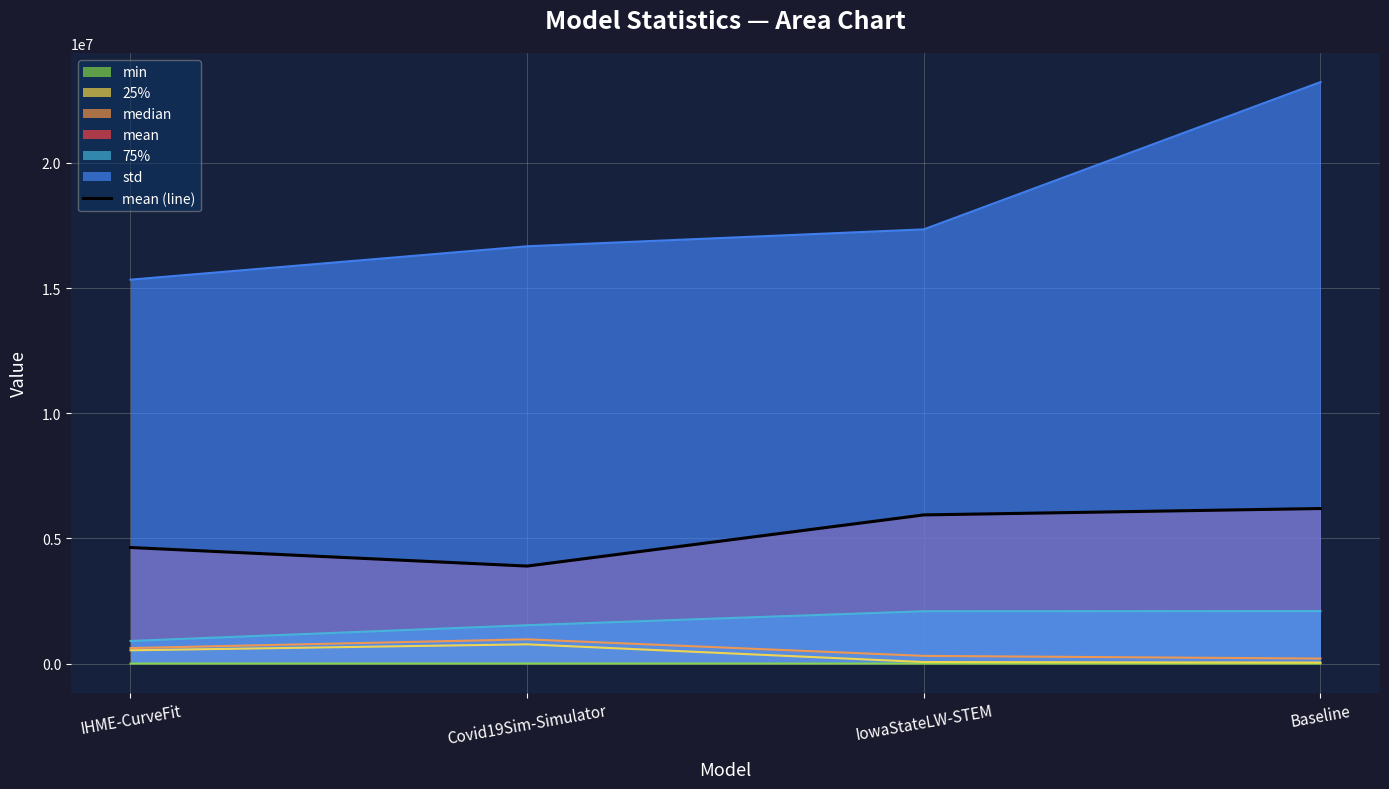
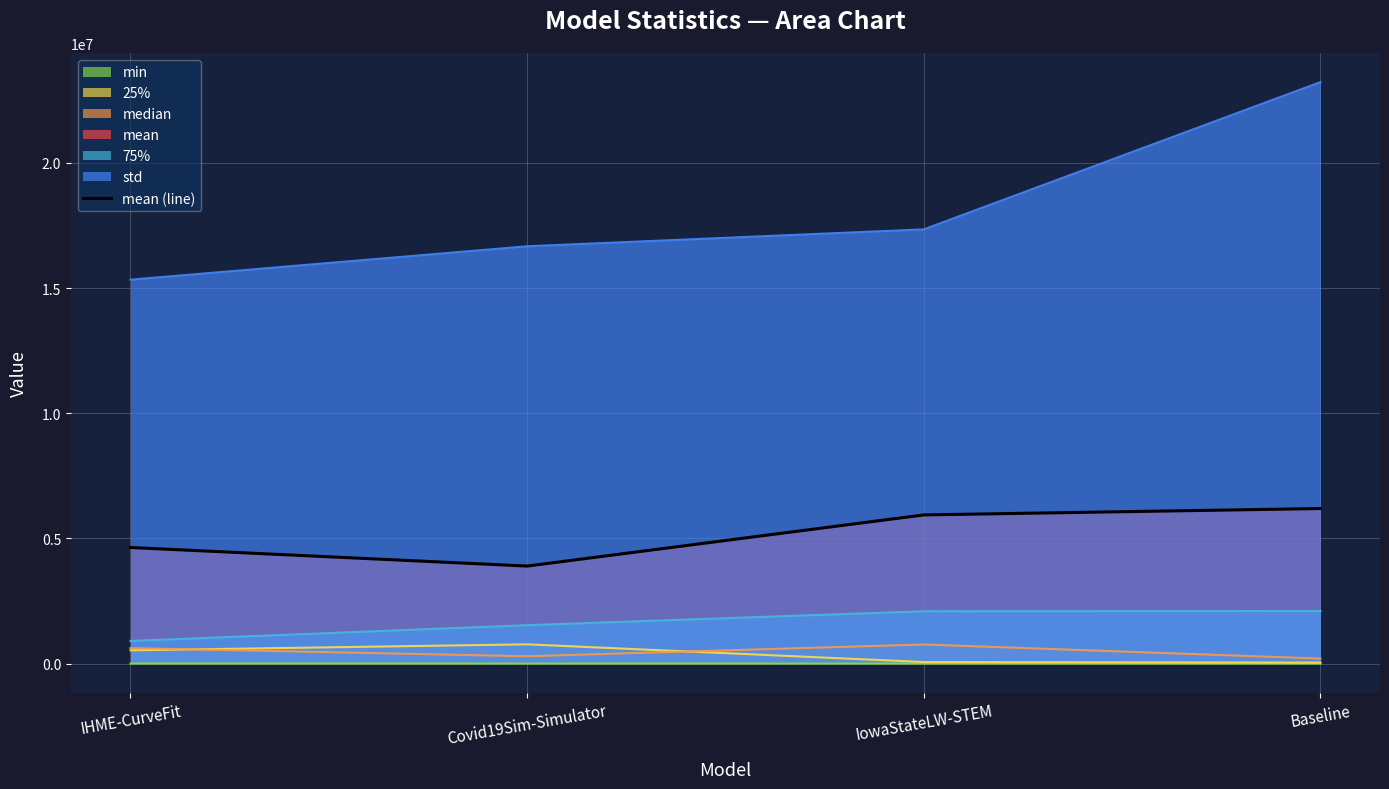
median, Covid19Sim-Simulator: 1000000 -> 300000
median, IowaStateLW-STEM: 300000 -> 800000
